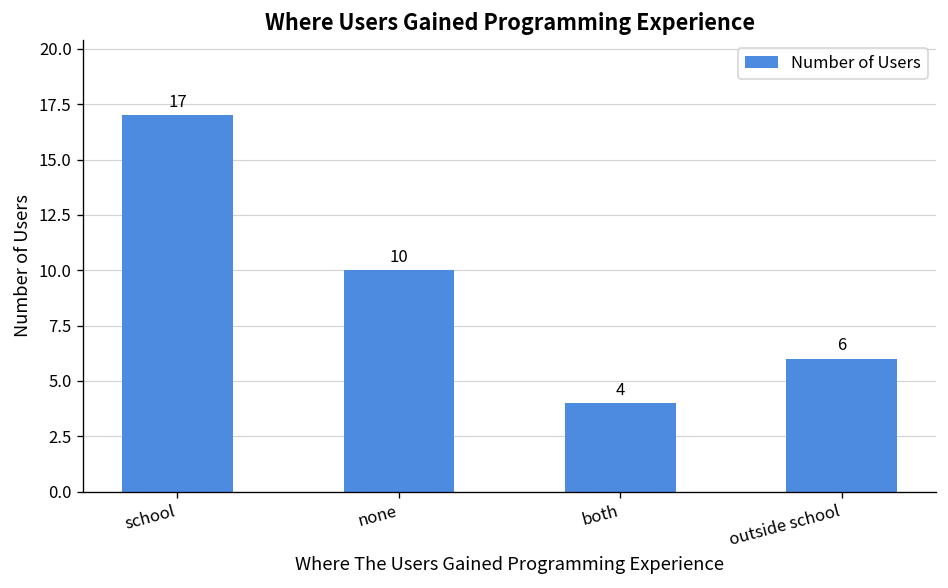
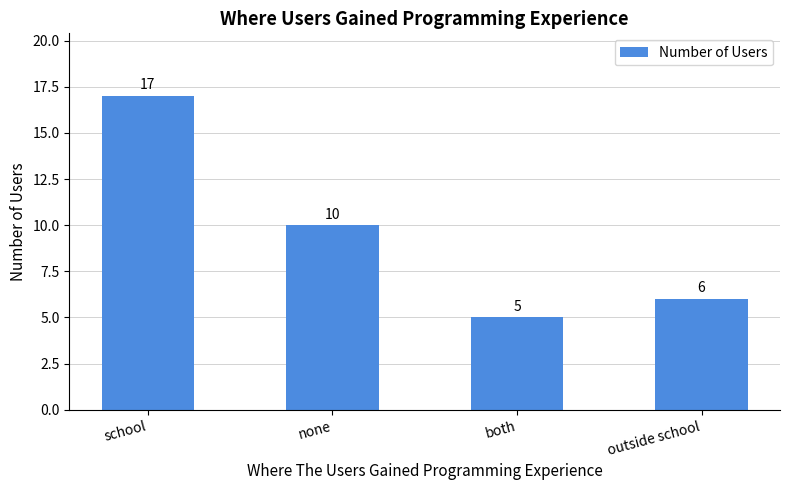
both: 4 -> 5
